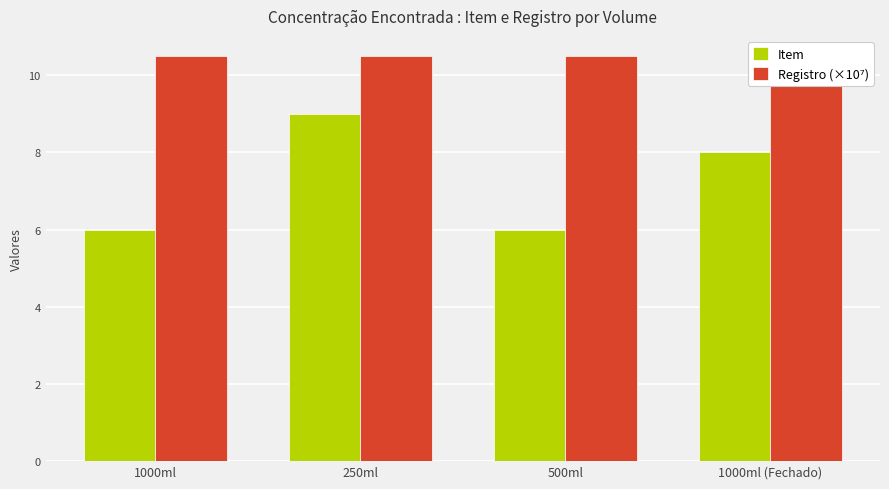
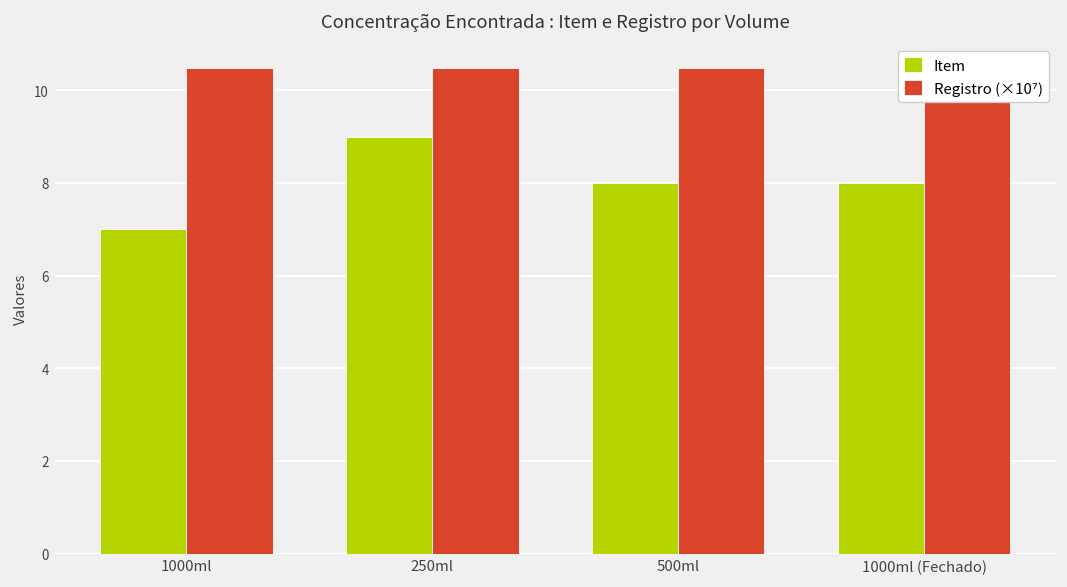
Item, 1000ml: 6 -> 7
Item, 500ml: 6 -> 8
